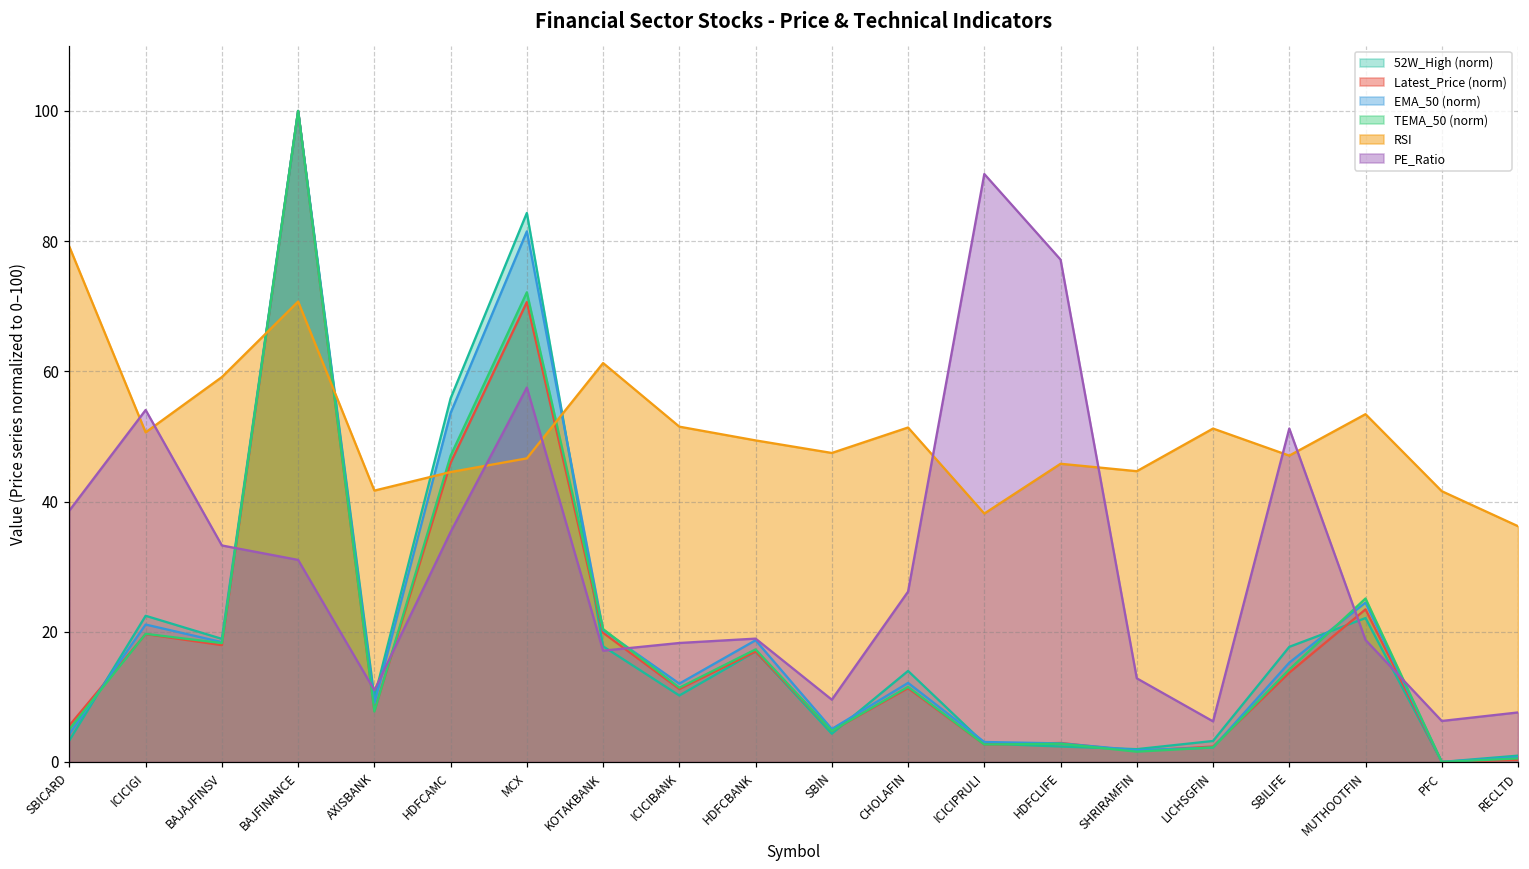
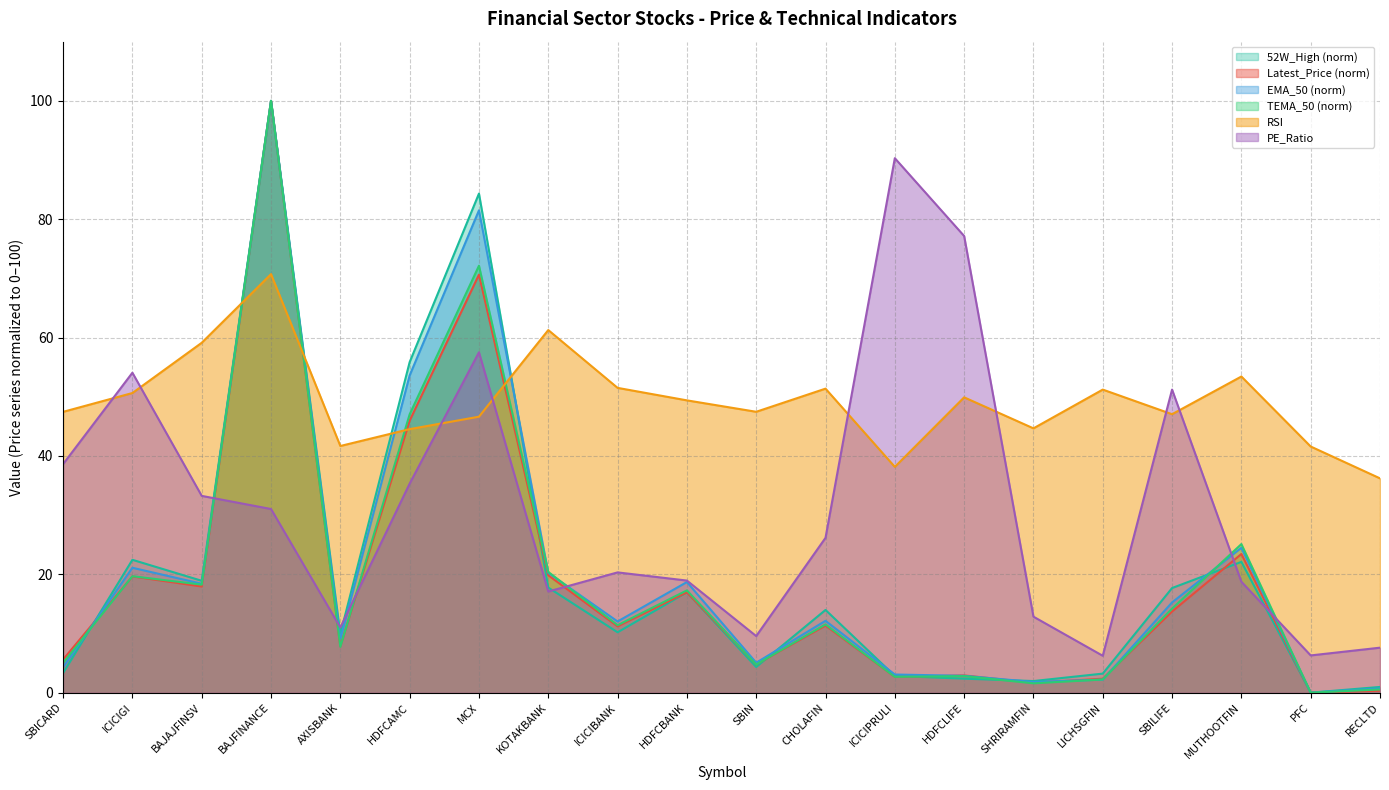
RSI, SBICARD: 79 -> 47
PE_Ratio, ICICIBANK: 18 -> 20
RSI, HDFCLIFE: 46 -> 50
